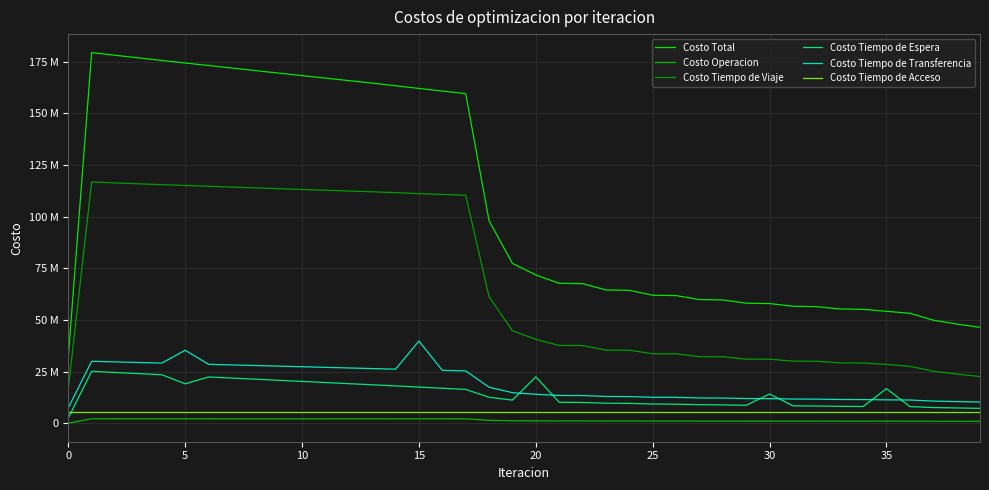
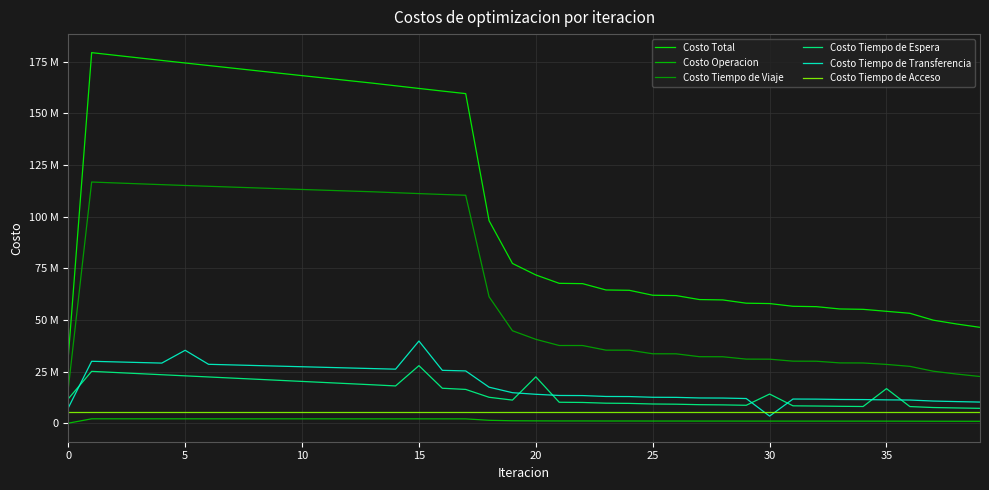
Costo Tiempo de Espera, 0: 3000000 -> 12000000
Costo Tiempo de Espera, 5: 19000000 -> 23000000
Costo Tiempo de Espera, 15: 17000000 -> 28000000
Costo Tiempo de Transferencia, 30: 12000000 -> 3000000
